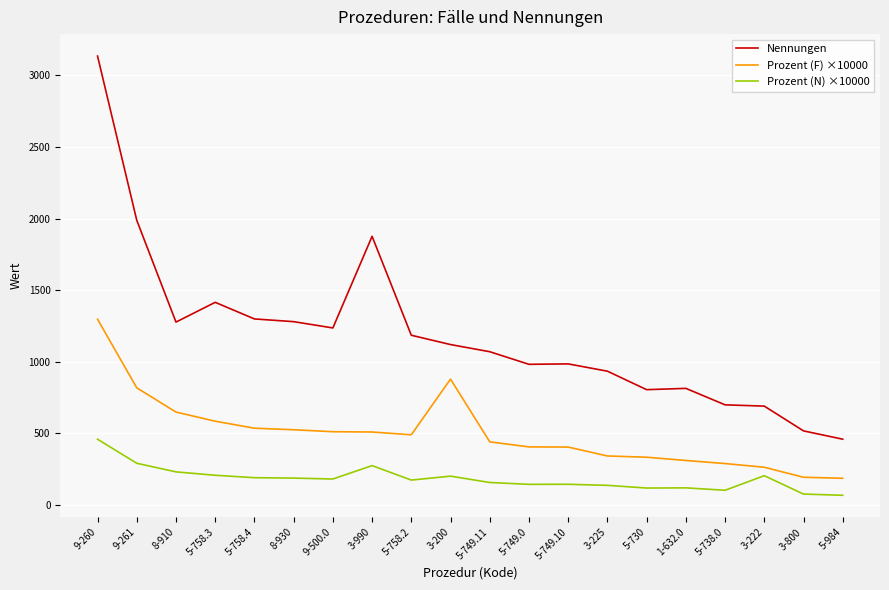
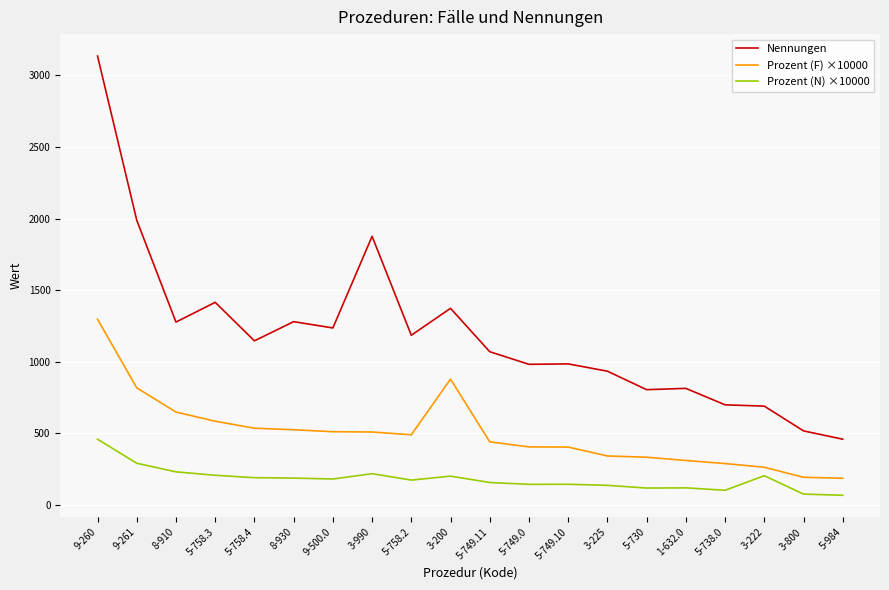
Nennungen, 5-758.4: 1300 -> 1150
Prozent (N) ×10000, 3-990: 270 -> 220
Nennungen, 3-200: 1120 -> 1370
